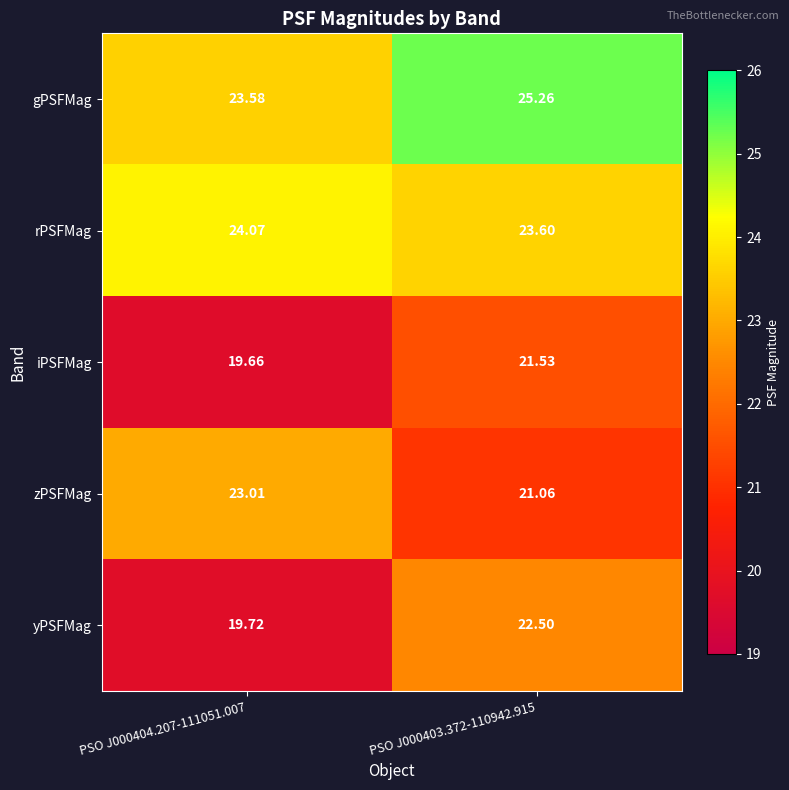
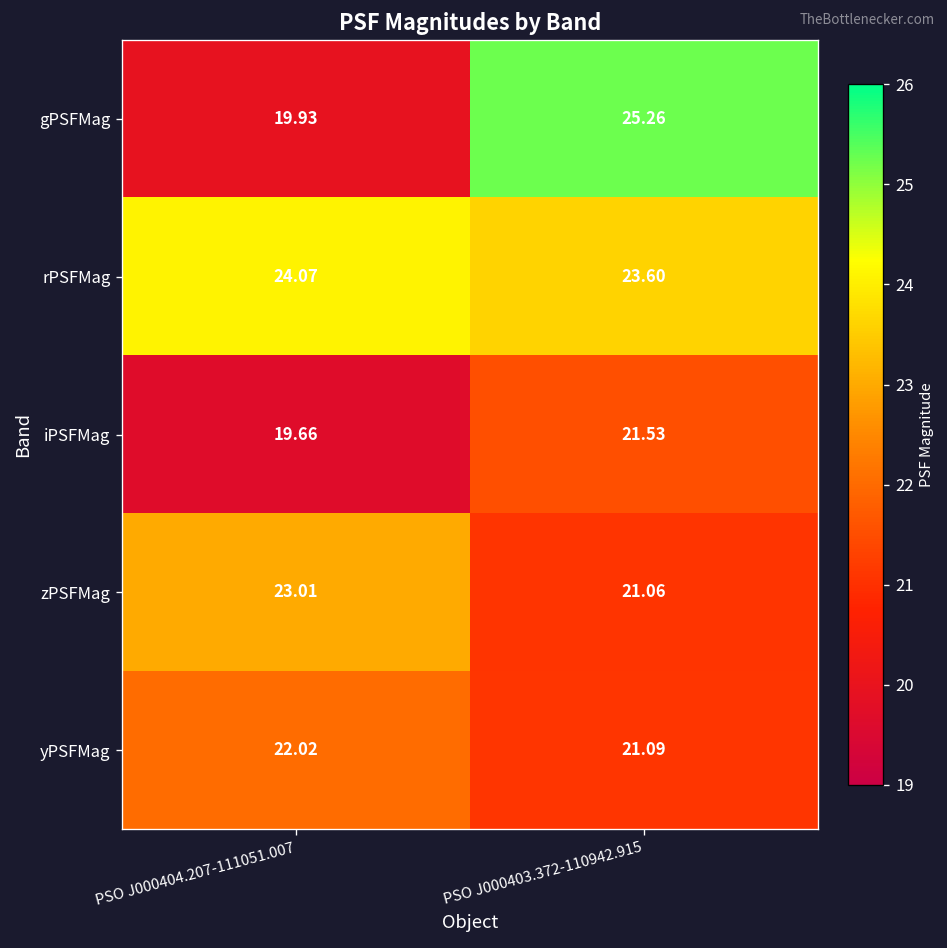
gPSFMag, PSO J000404.207-111051.007: 23.58 -> 19.93
yPSFMag, PSO J000404.207-111051.007: 19.72 -> 22.02
yPSFMag, PSO J000403.372-110942.915: 22.50 -> 21.09
